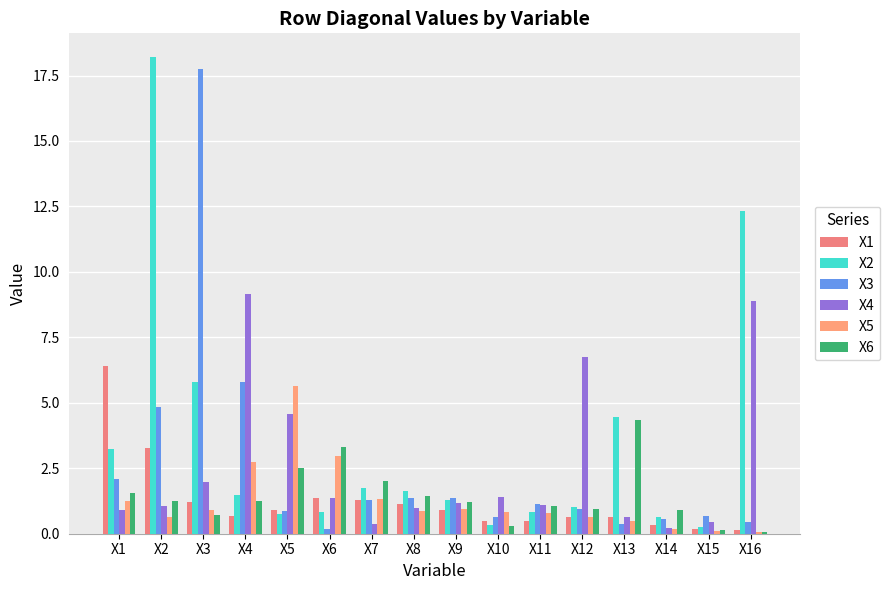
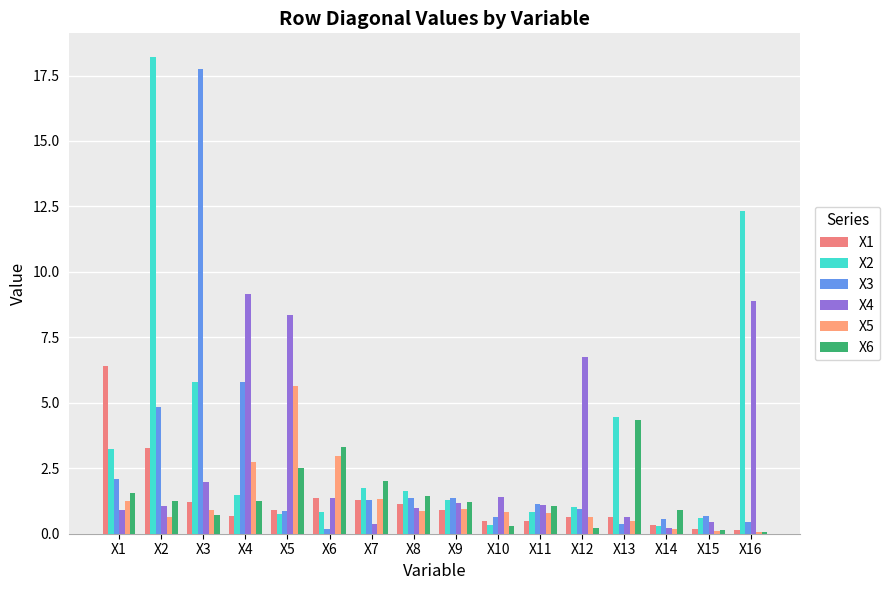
X4, X5: 4.6 -> 8.3
X6, X12: 0.9 -> 0.2
X2, X14: 0.7 -> 0.3
X2, X15: 0.2 -> 0.6
